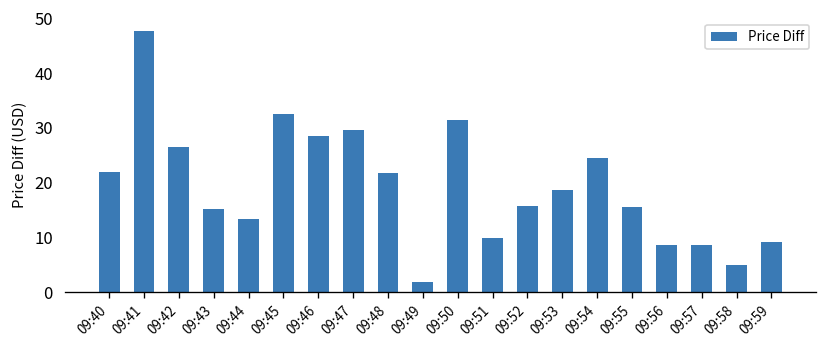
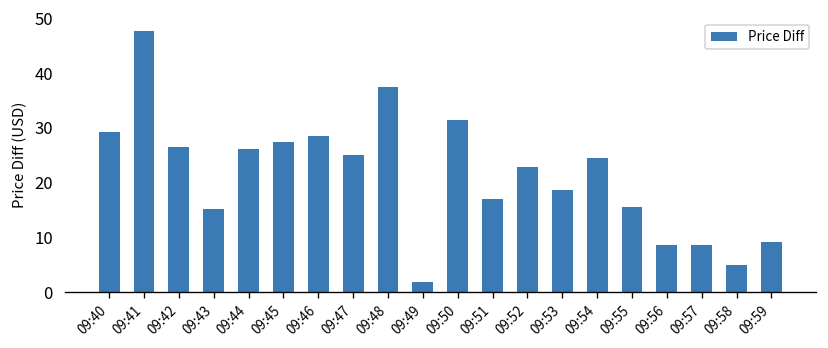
09:40: 22 -> 29
09:44: 13 -> 26
09:45: 33 -> 27
09:47: 30 -> 25
09:48: 22 -> 38
09:51: 10 -> 17
09:52: 16 -> 23
